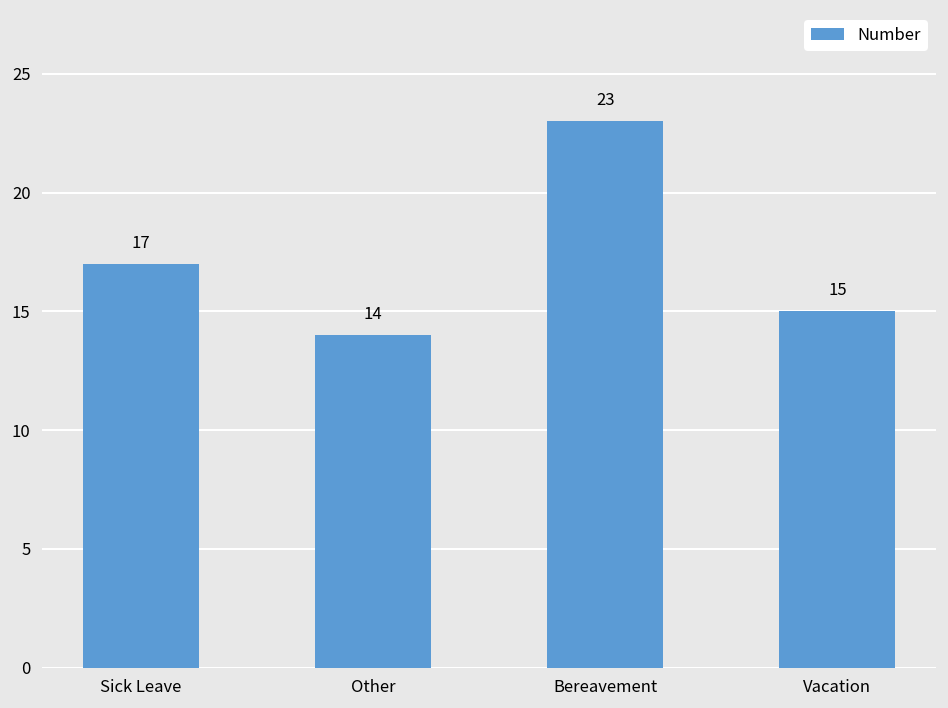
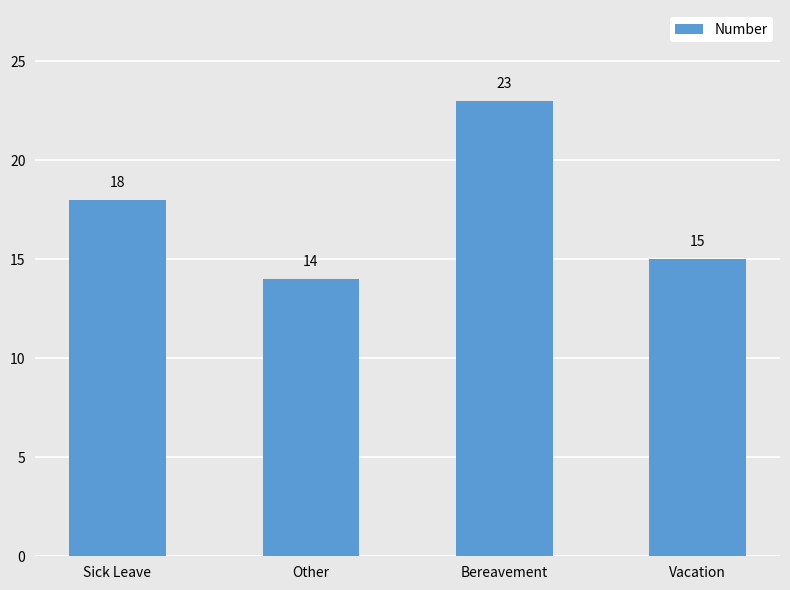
Sick Leave: 17 -> 18
